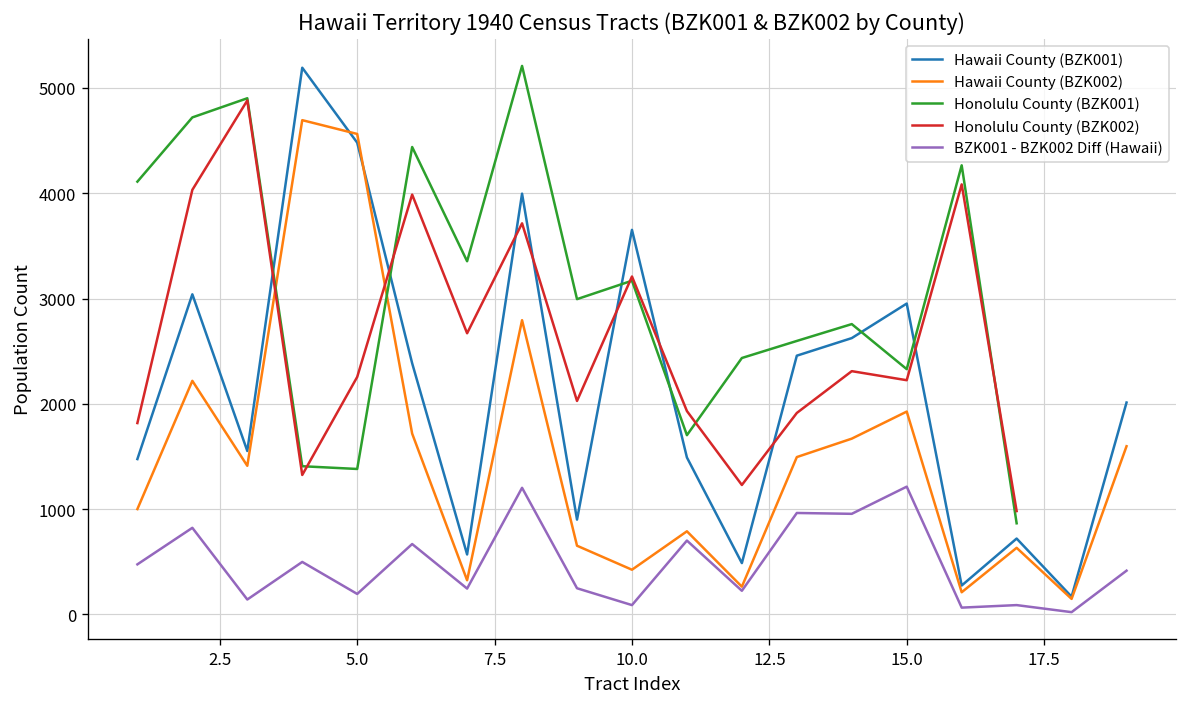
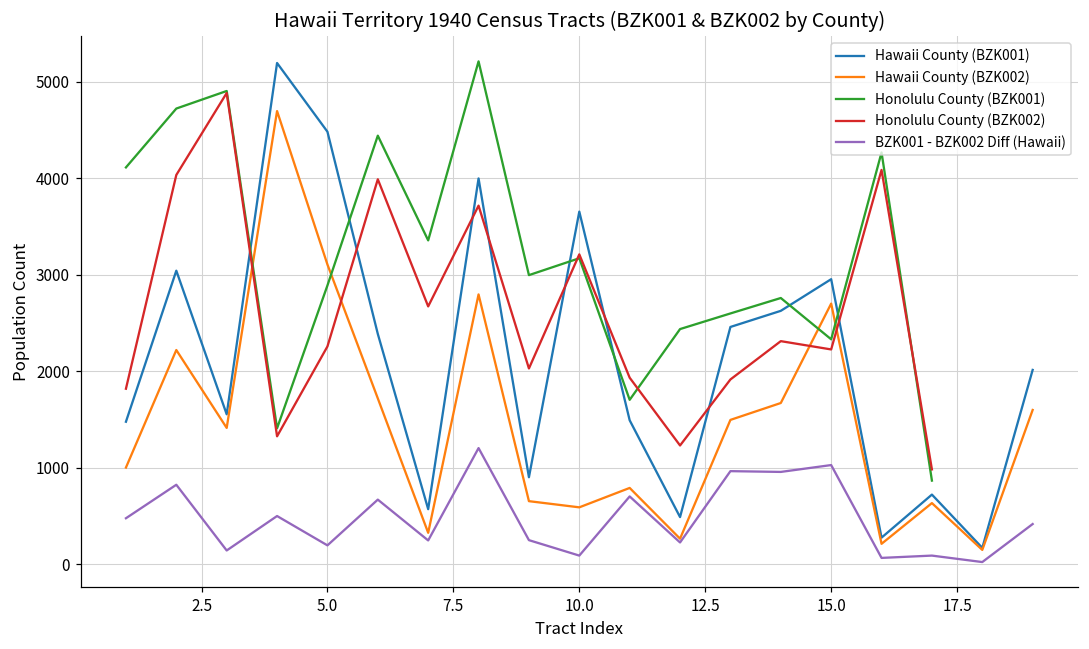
Hawaii County (BZK002), 5.0: 4600 -> 3100
Honolulu County (BZK001), 5.0: 1400 -> 2900
Hawaii County (BZK002), 10.0: 400 -> 600
Hawaii County (BZK002), 15.0: 1900 -> 2700
BZK001 - BZK002 Diff (Hawaii), 15.0: 1200 -> 1000
